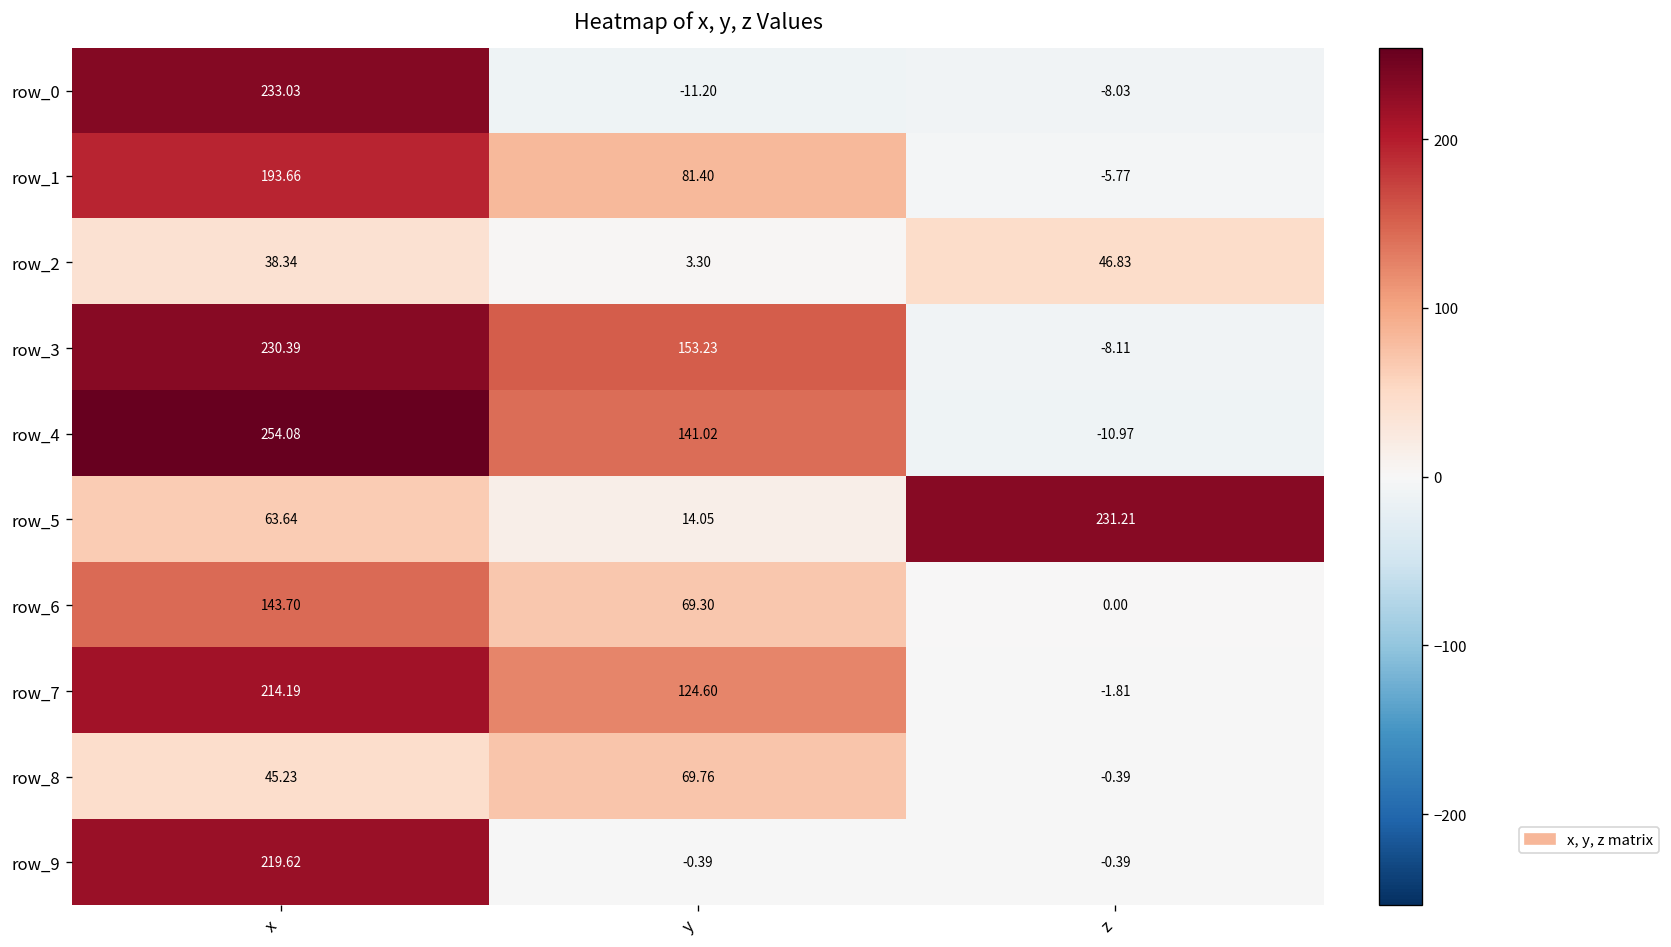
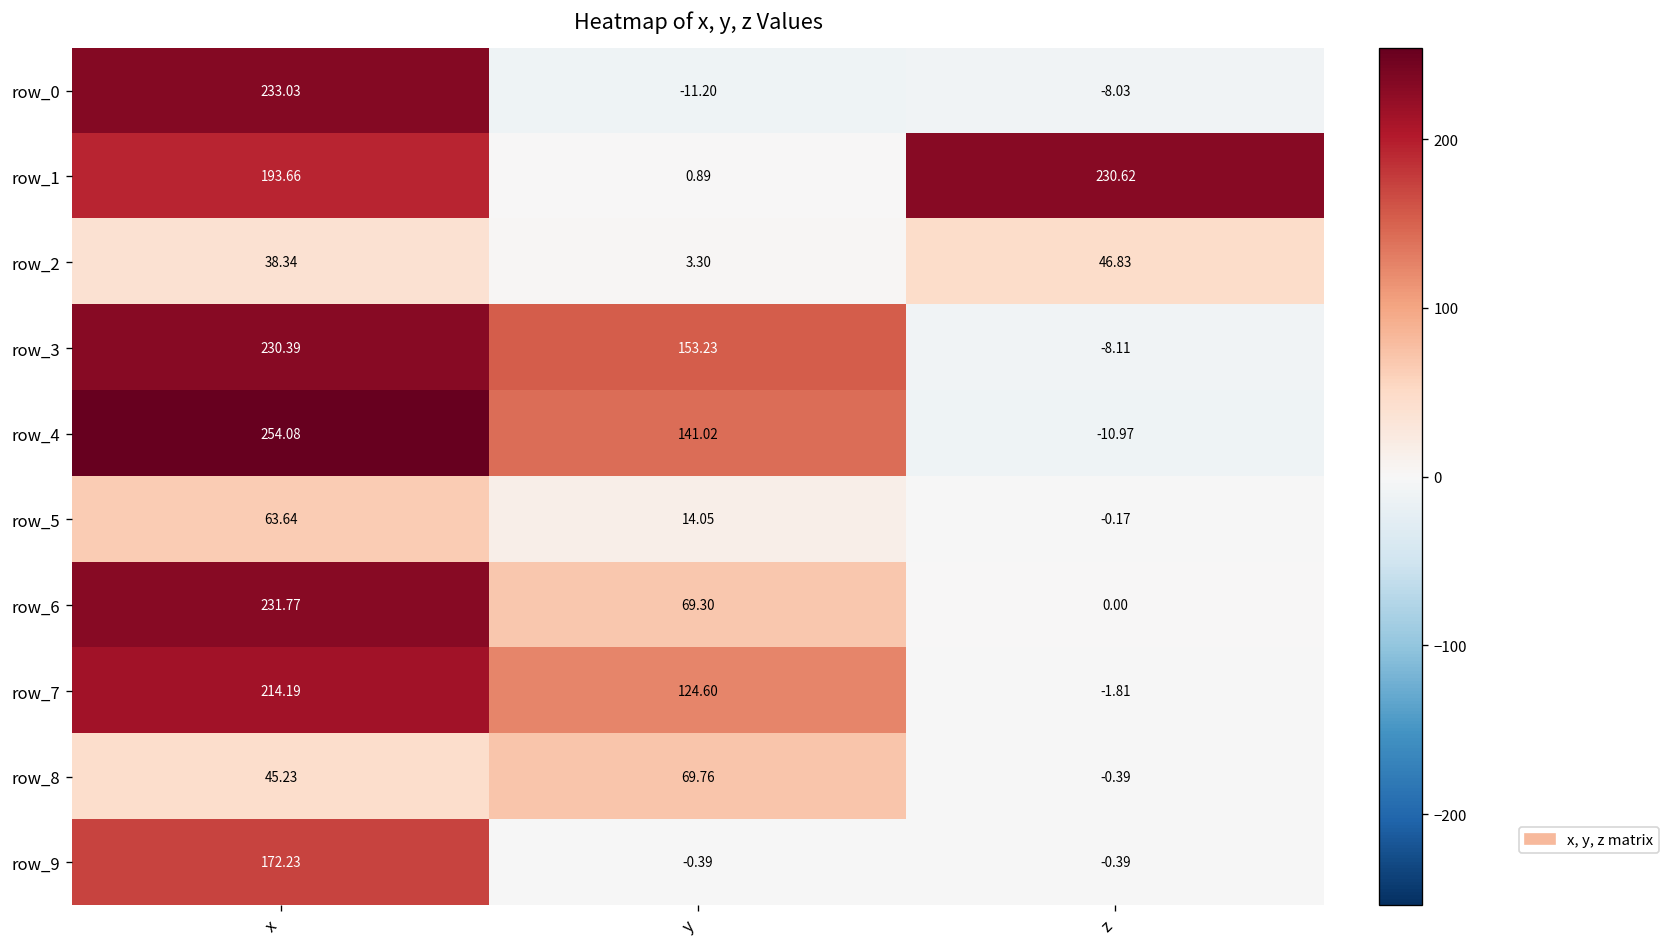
row_1, y: 81.40 -> 0.89
row_1, z: -5.77 -> 230.62
row_5, z: 231.21 -> -0.17
row_6, x: 143.70 -> 231.77
row_9, x: 219.62 -> 172.23
